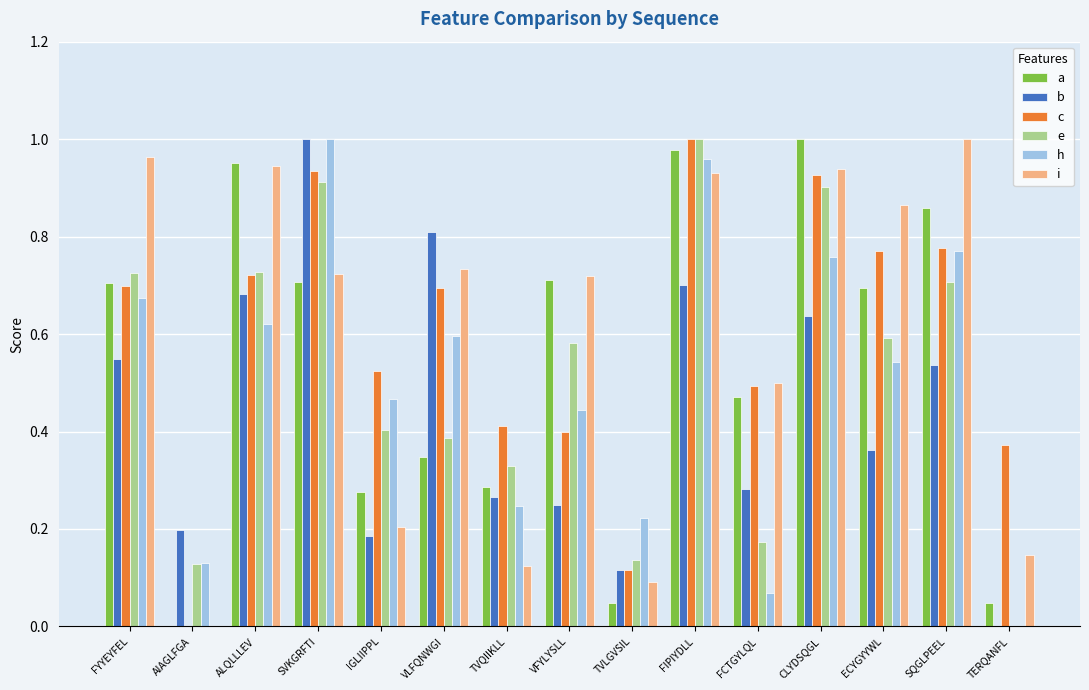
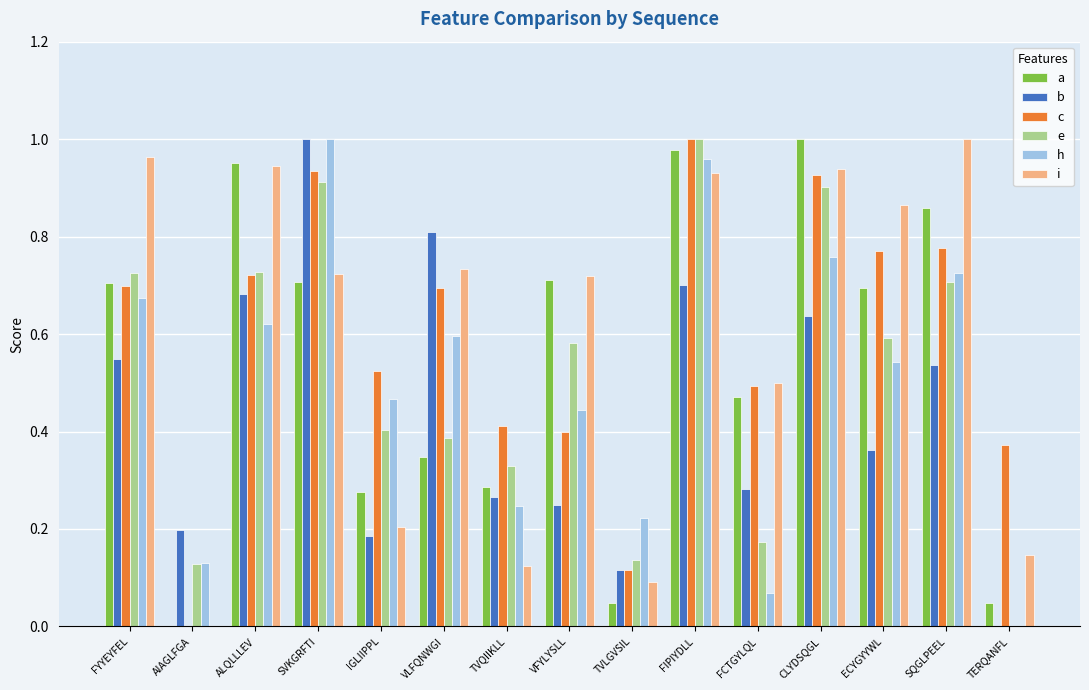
h, SQGLPEEL: 0.77 -> 0.73
